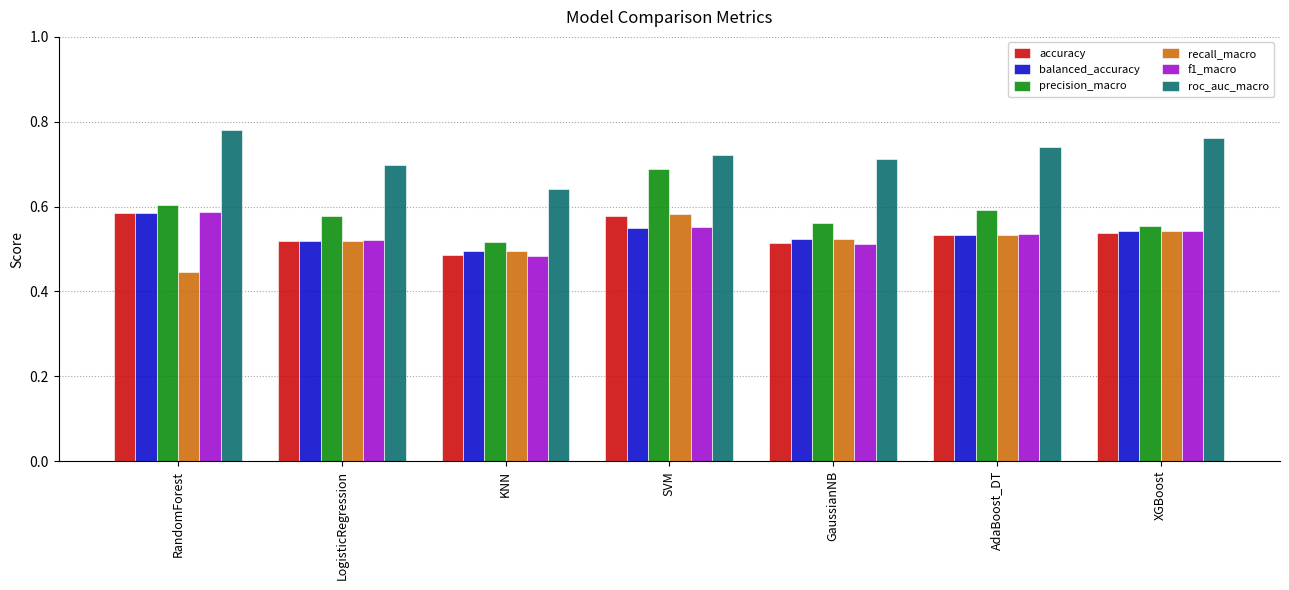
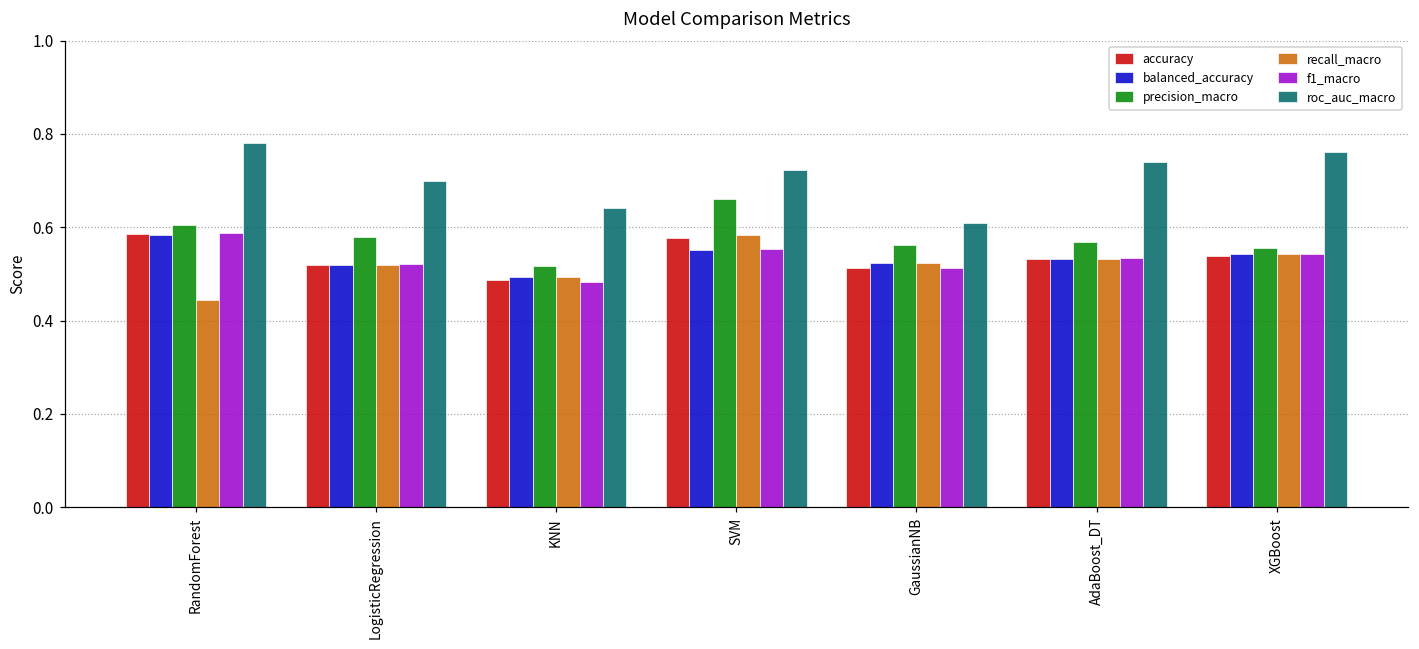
precision_macro, SVM: 0.69 -> 0.66
roc_auc_macro, GaussianNB: 0.71 -> 0.61
precision_macro, AdaBoost_DT: 0.59 -> 0.57
